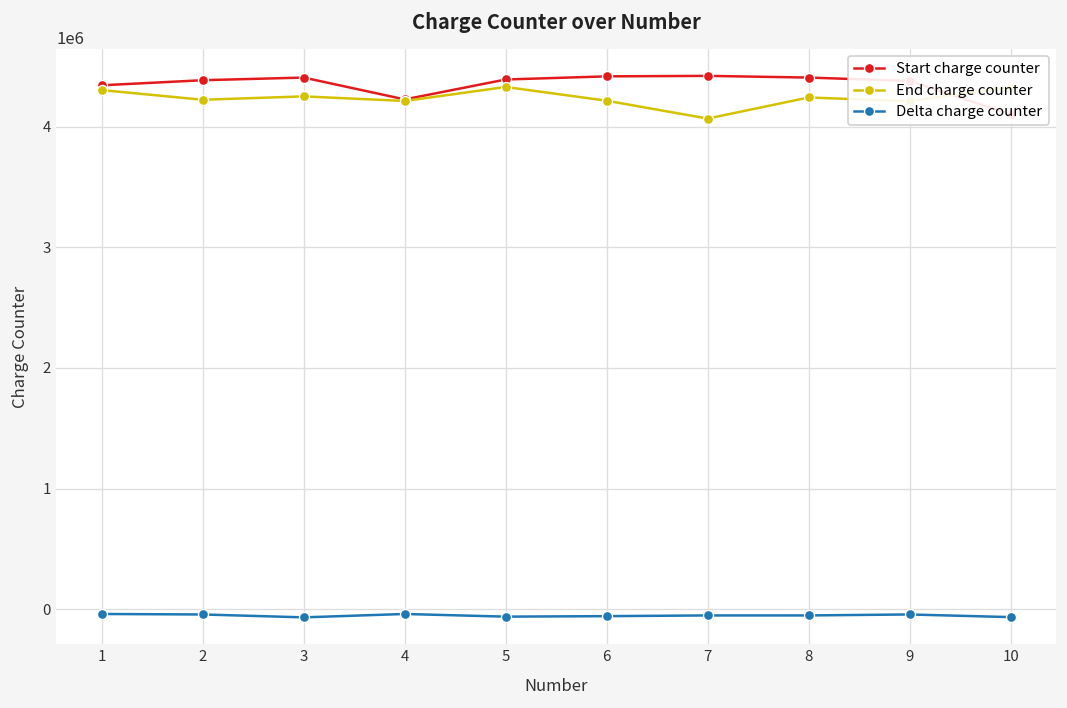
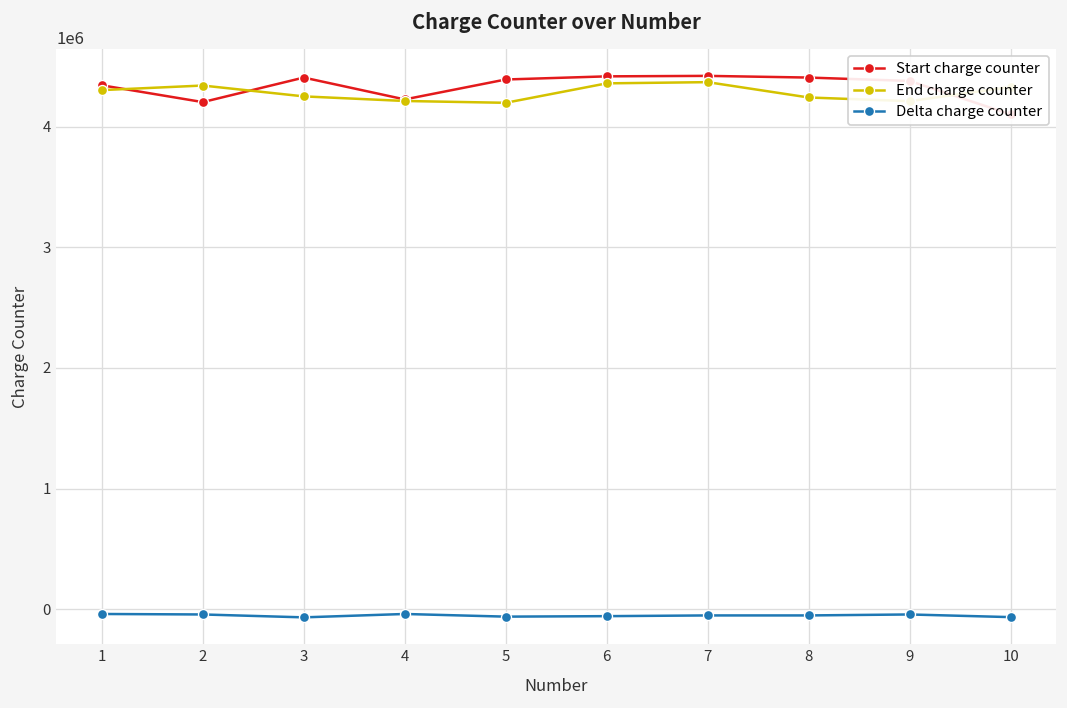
Start charge counter, 2: 4380000 -> 4200000
End charge counter, 2: 4220000 -> 4340000
End charge counter, 5: 4330000 -> 4200000
End charge counter, 6: 4210000 -> 4360000
End charge counter, 7: 4070000 -> 4370000
